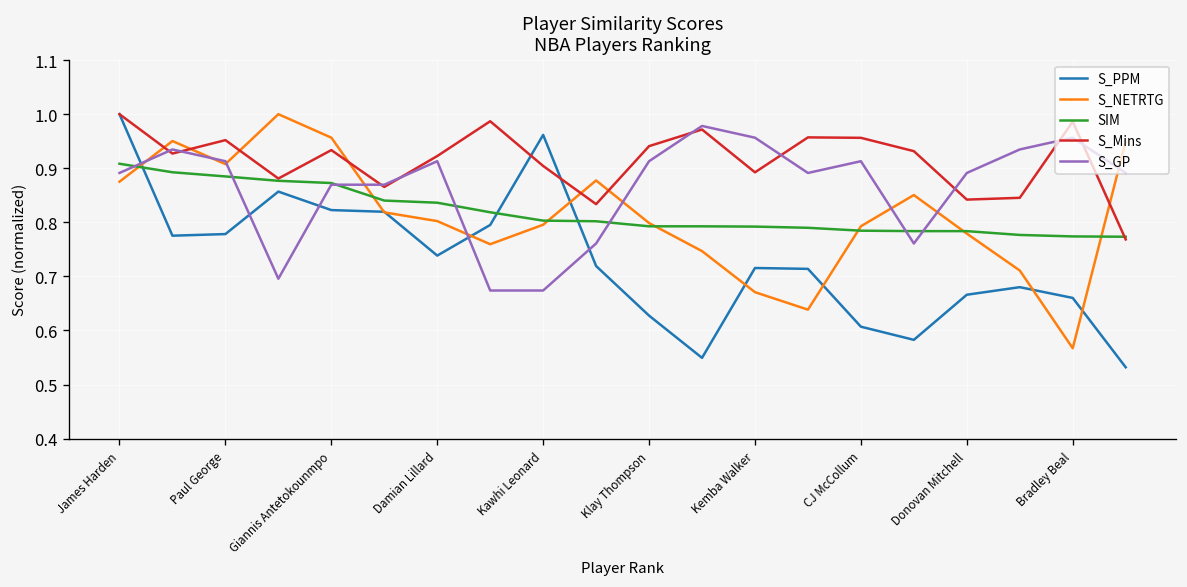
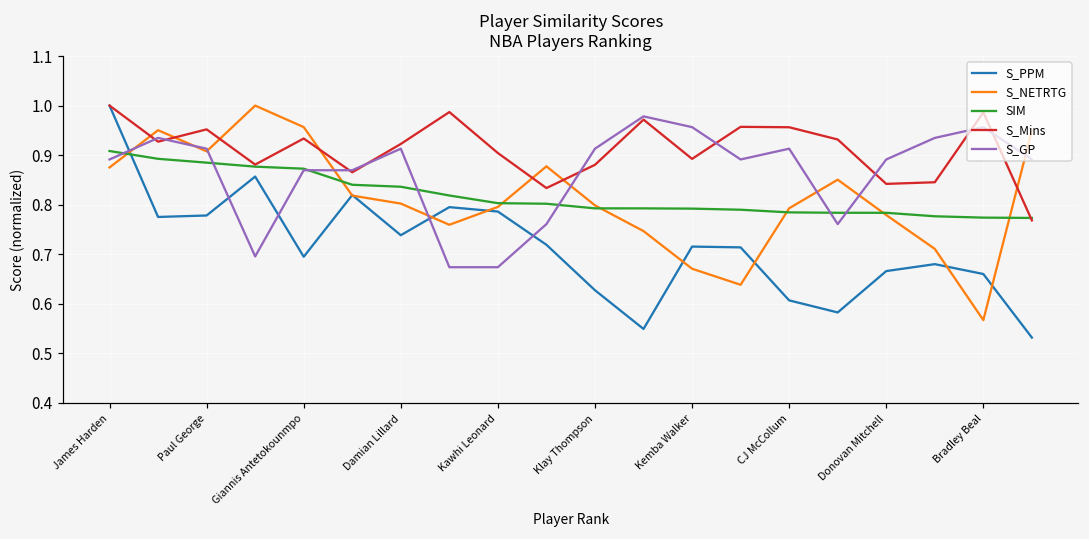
S_PPM, Giannis Antetokounmpo: 0.82 -> 0.70
S_PPM, Kawhi Leonard: 0.96 -> 0.79
S_Mins, Klay Thompson: 0.94 -> 0.88
